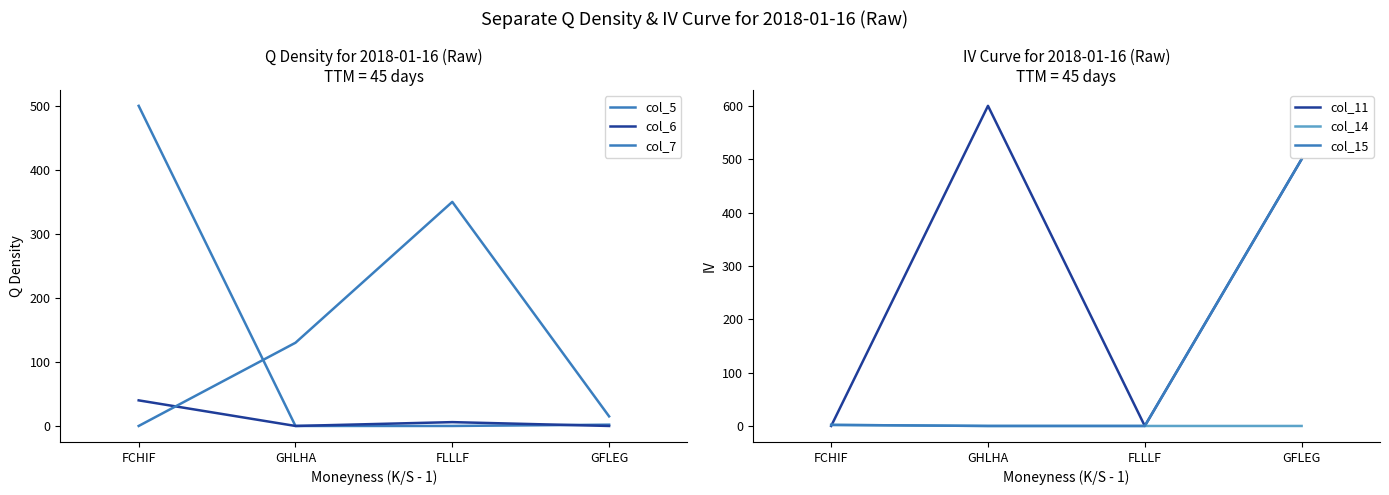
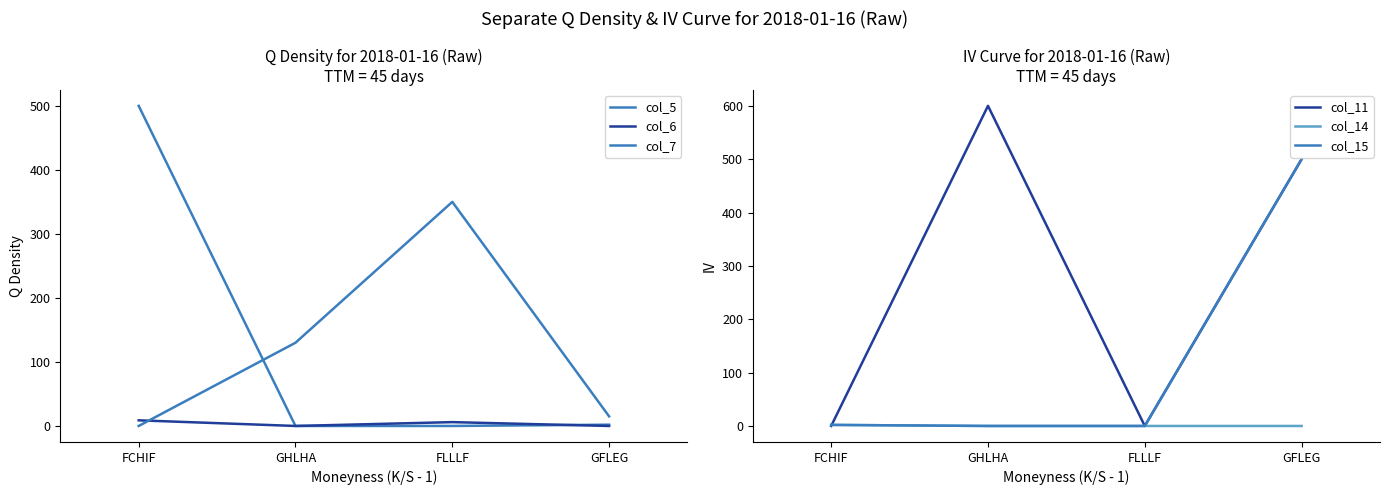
Q Density for 2018-01-16 (Raw) TTM = 45 days, col_6, FCHIF: 40 -> 10
